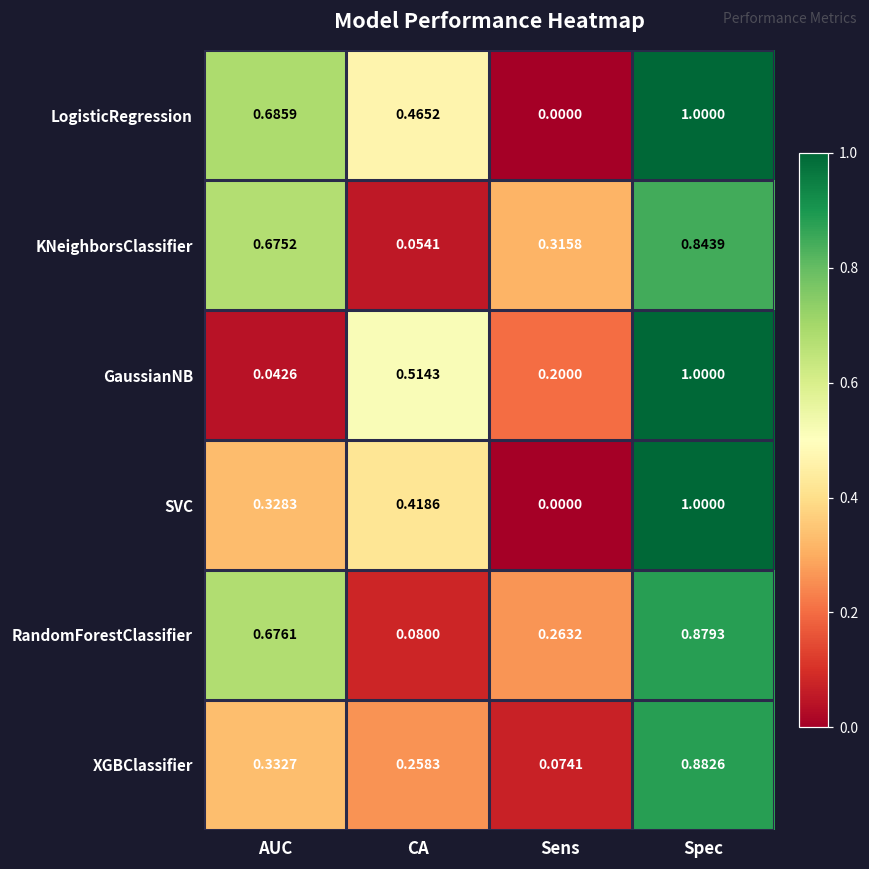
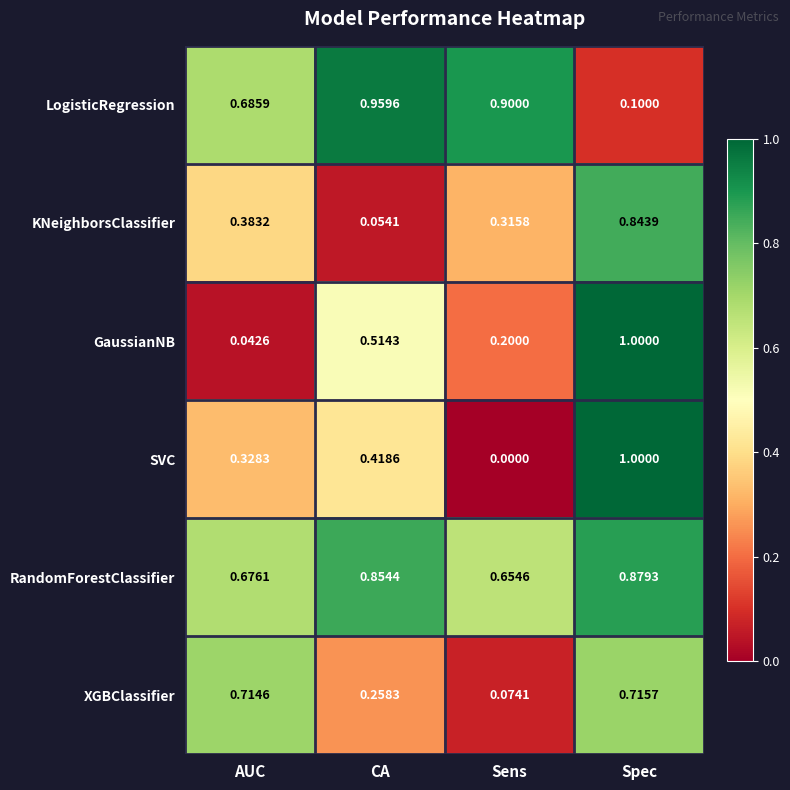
LogisticRegression, CA: 0.4652 -> 0.9596
LogisticRegression, Sens: 0.0000 -> 0.9000
LogisticRegression, Spec: 1.0000 -> 0.1000
KNeighborsClassifier, AUC: 0.6752 -> 0.3832
RandomForestClassifier, CA: 0.0800 -> 0.8544
RandomForestClassifier, Sens: 0.2632 -> 0.6546
XGBClassifier, AUC: 0.3327 -> 0.7146
XGBClassifier, Spec: 0.8826 -> 0.7157
